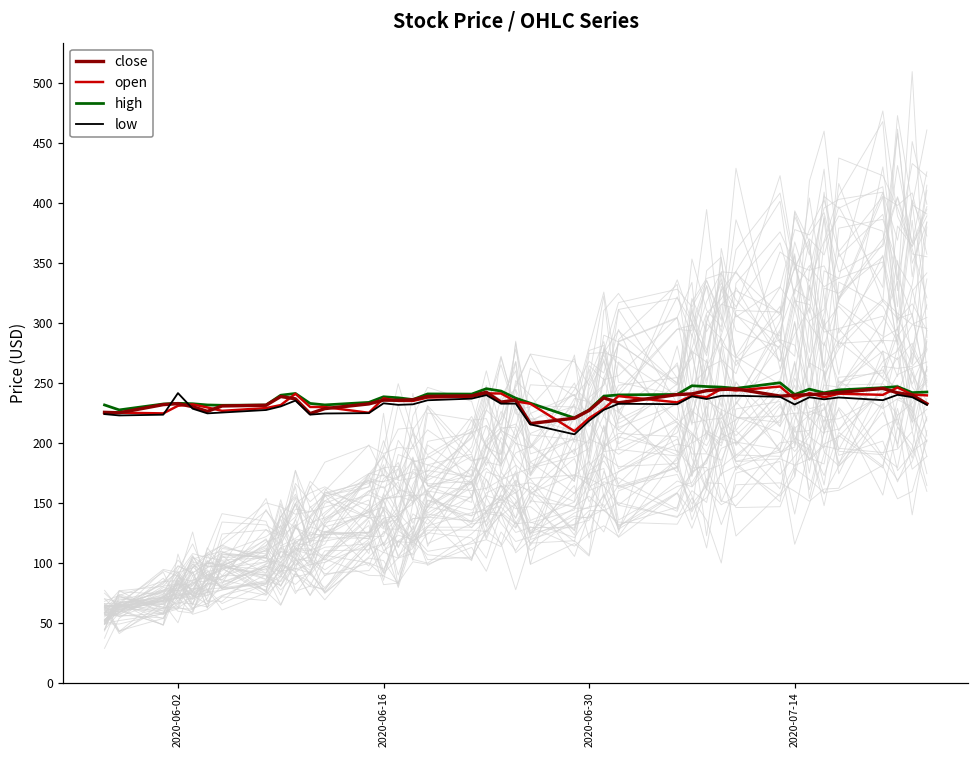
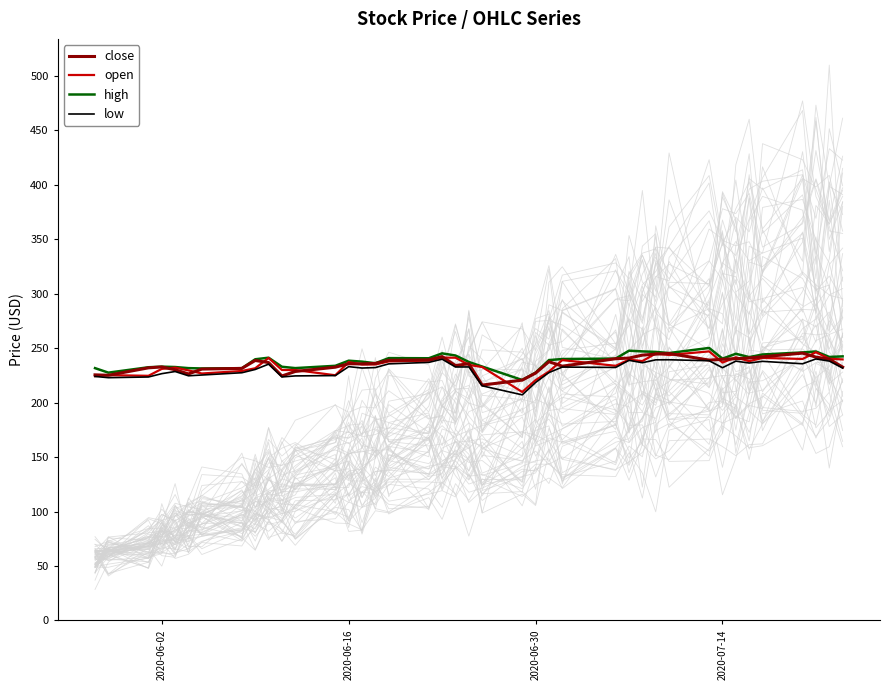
low, 2020-06-02: 242 -> 227
